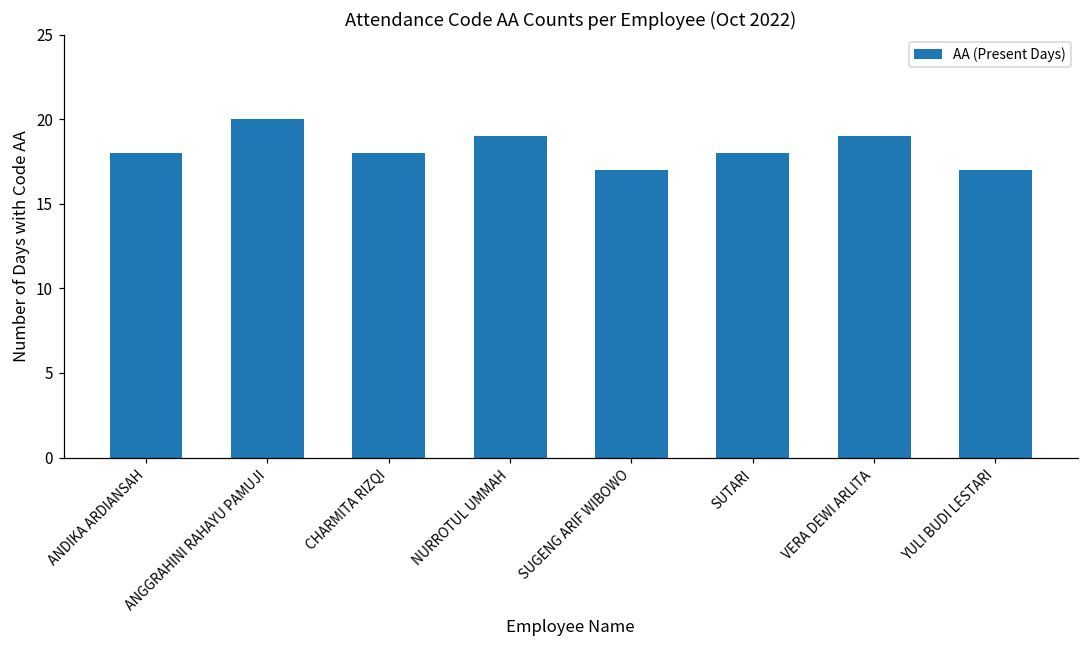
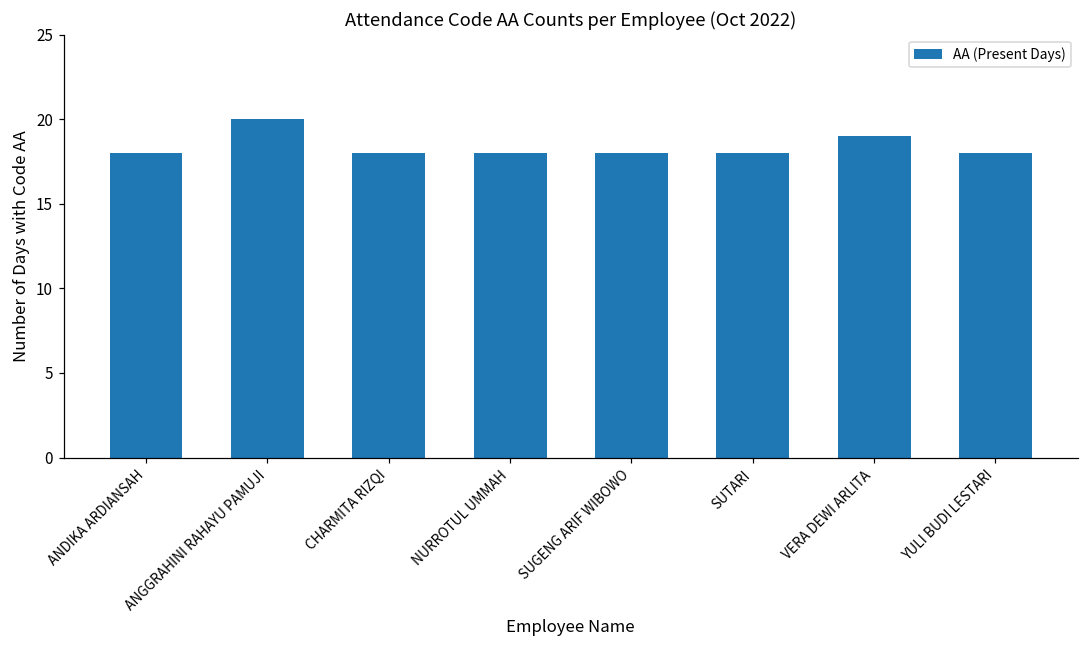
NURROTUL UMMAH: 19 -> 18
SUGENG ARIF WIBOWO: 17 -> 18
YULI BUDI LESTARI: 17 -> 18
